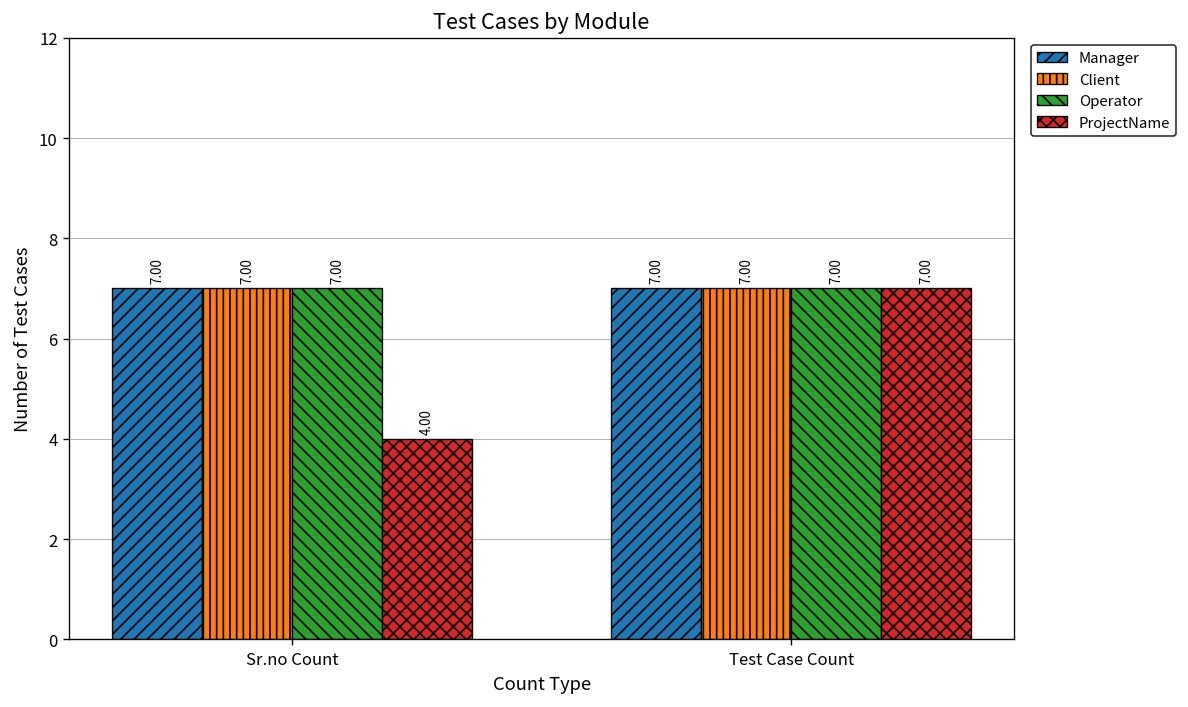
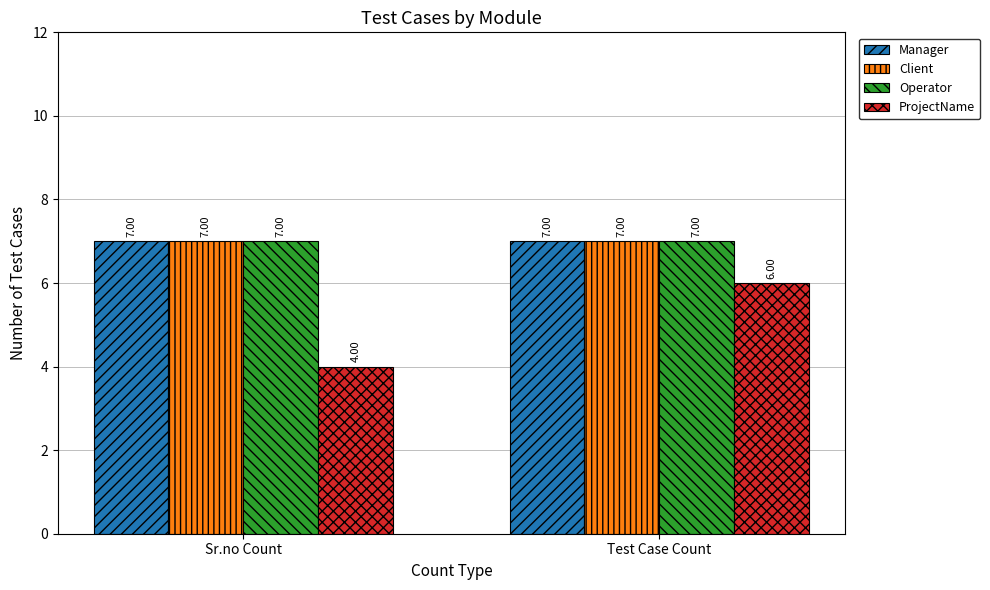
ProjectName, Test Case Count: 7.00 -> 6.00
